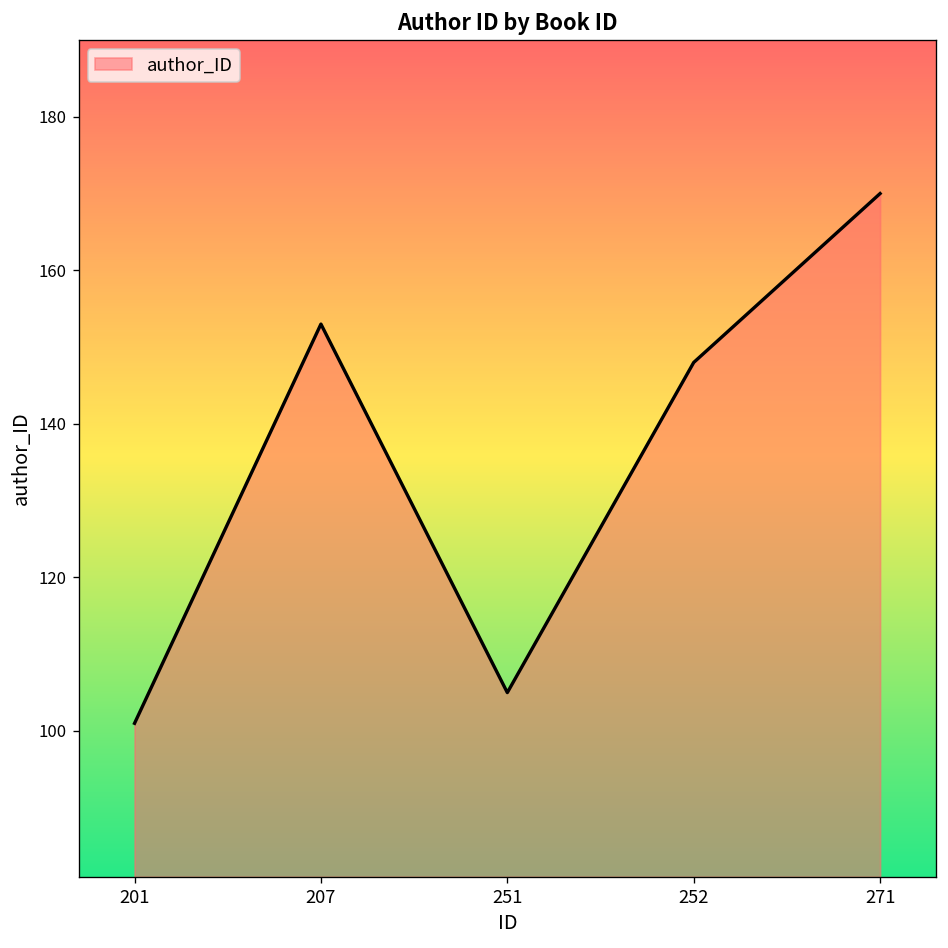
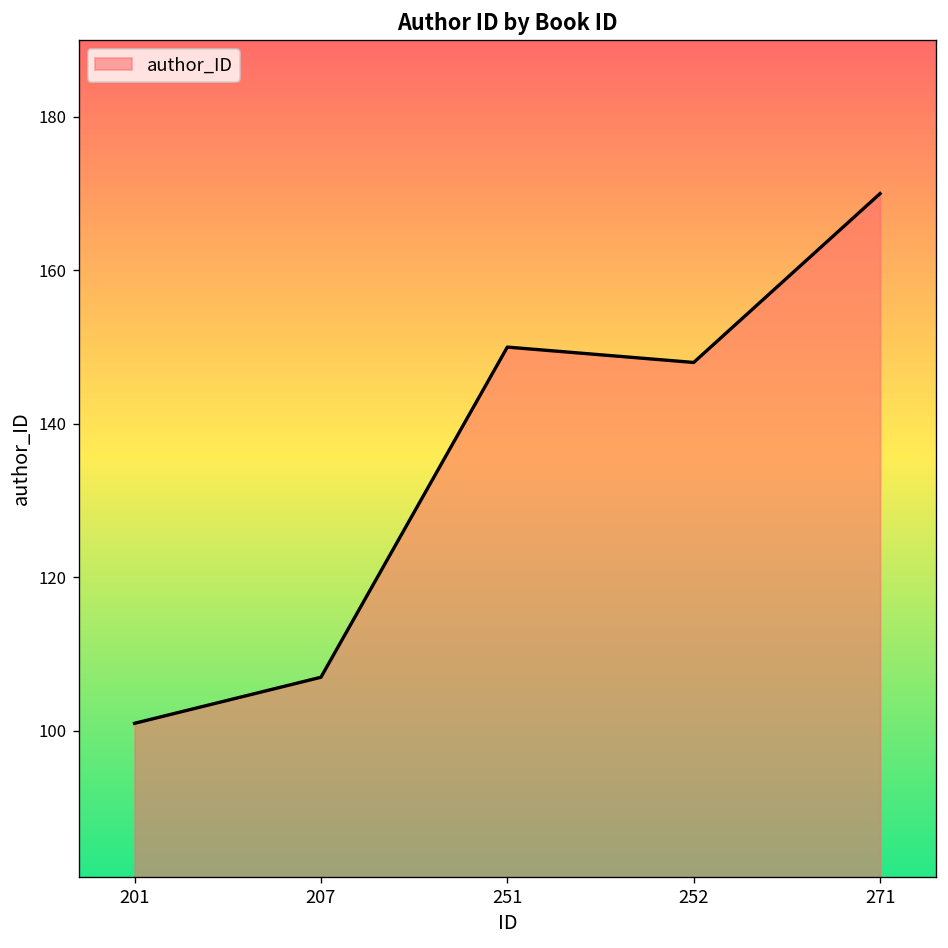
207: 153 -> 107
251: 105 -> 150
